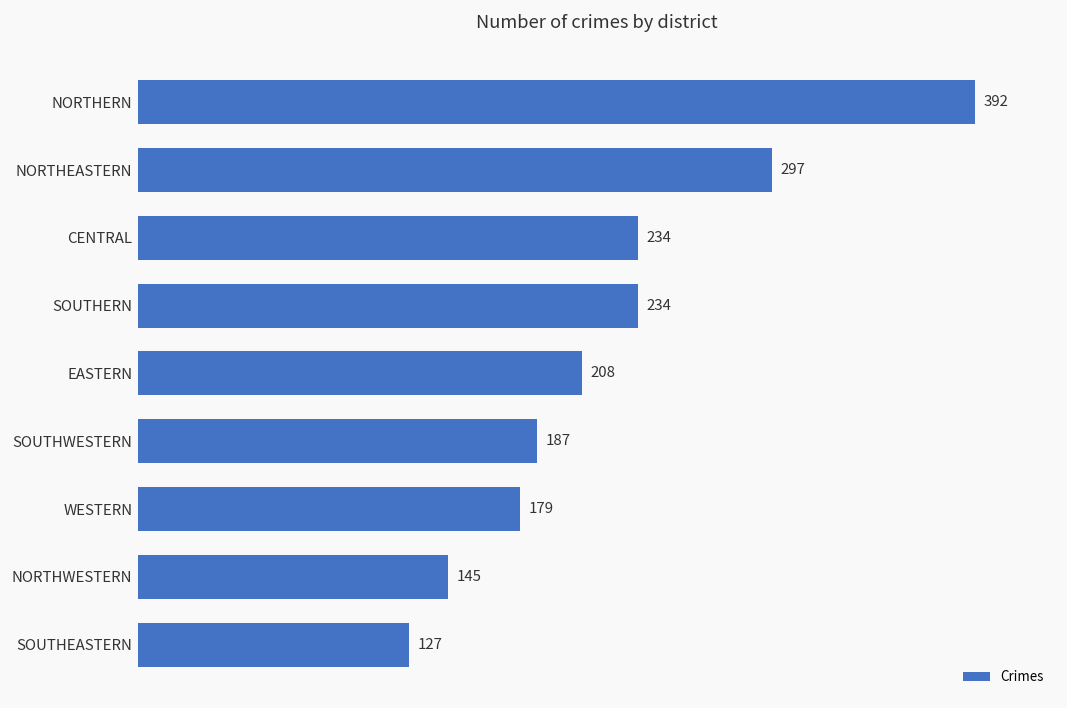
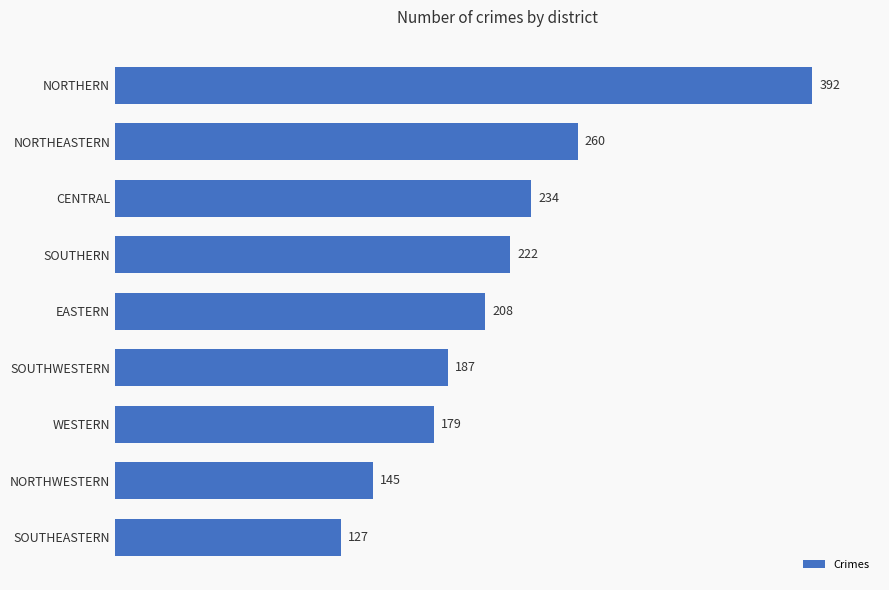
NORTHEASTERN: 297 -> 260
SOUTHERN: 234 -> 222
